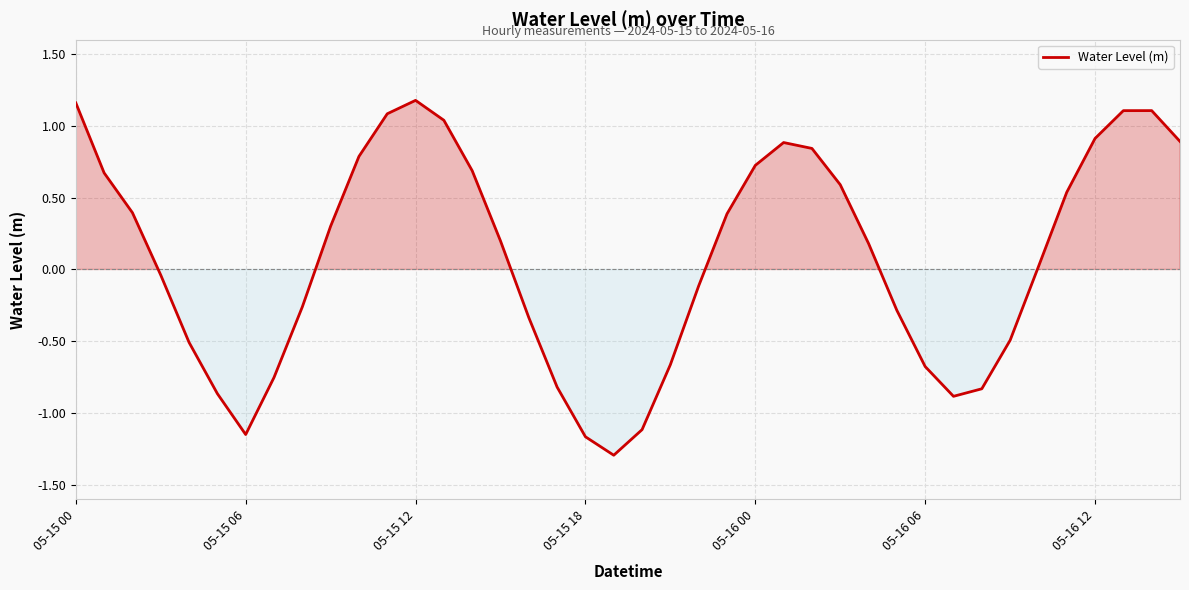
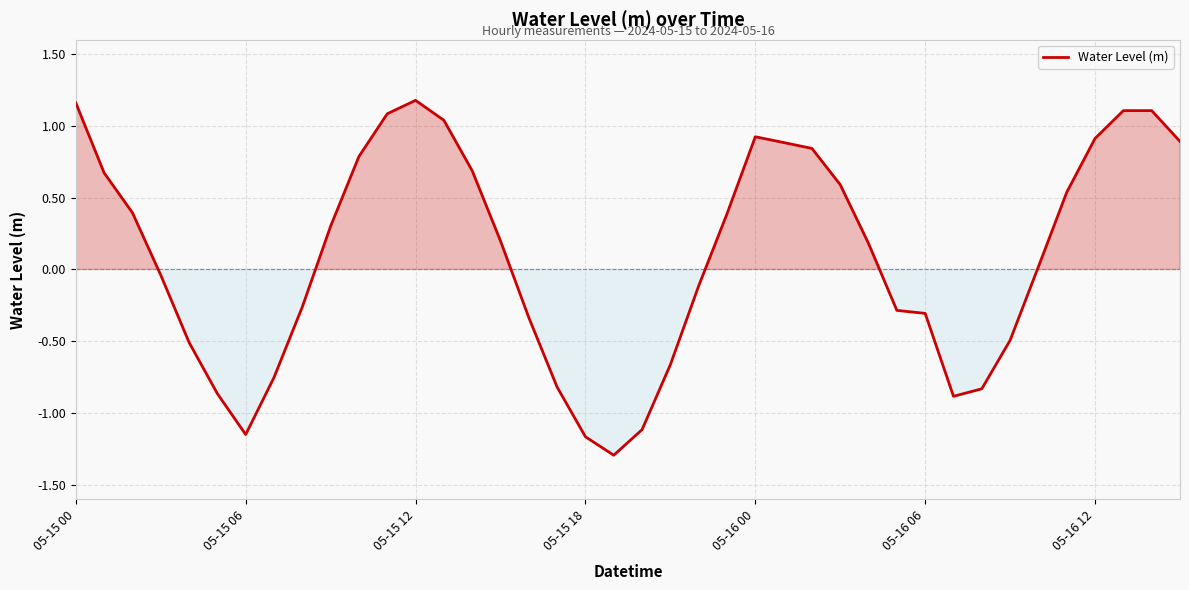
05-16 00: 0.72 -> 0.92
05-16 06: -0.68 -> -0.31
